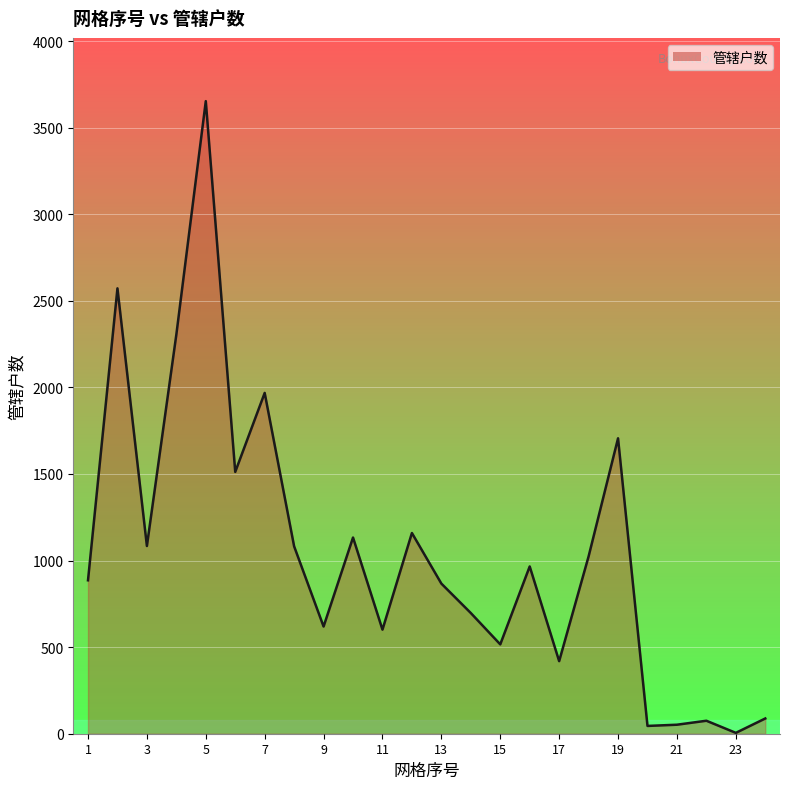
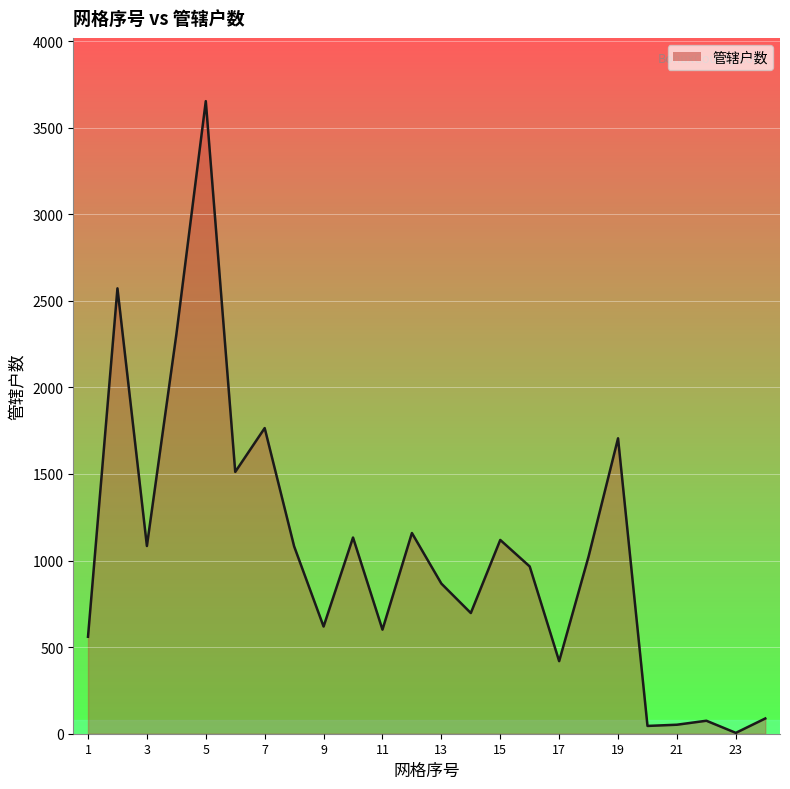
1: 890 -> 560
7: 1970 -> 1770
15: 520 -> 1120
